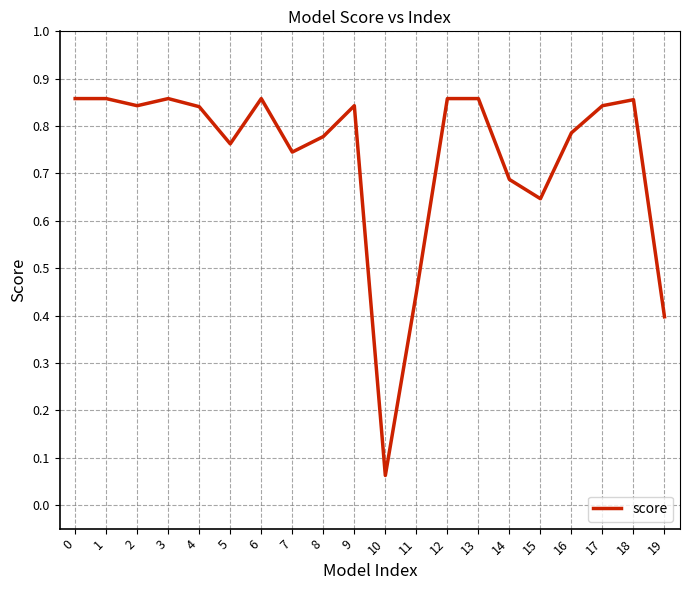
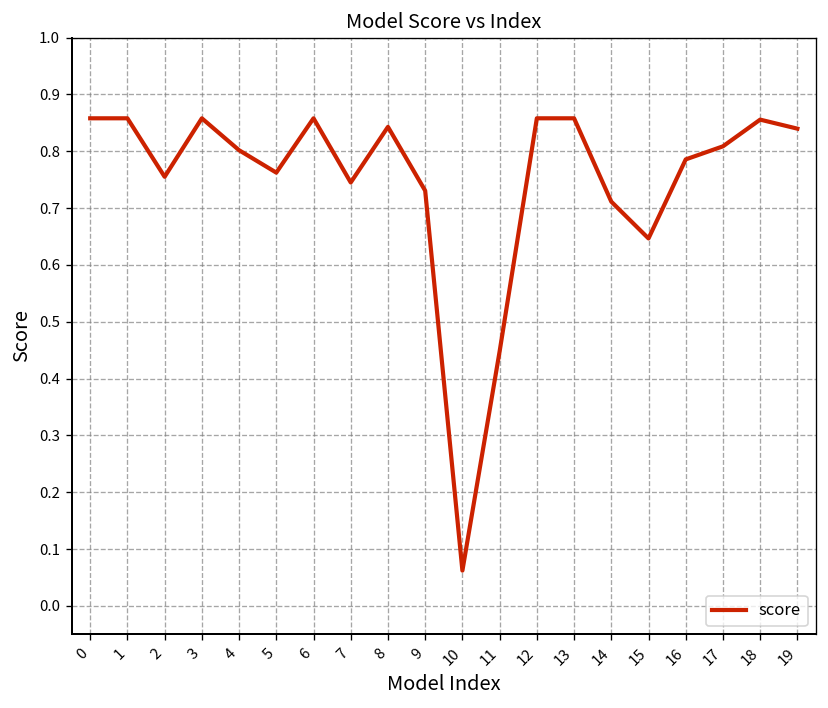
2: 0.84 -> 0.76
4: 0.84 -> 0.80
8: 0.78 -> 0.84
9: 0.84 -> 0.73
14: 0.69 -> 0.71
17: 0.84 -> 0.81
19: 0.40 -> 0.84
